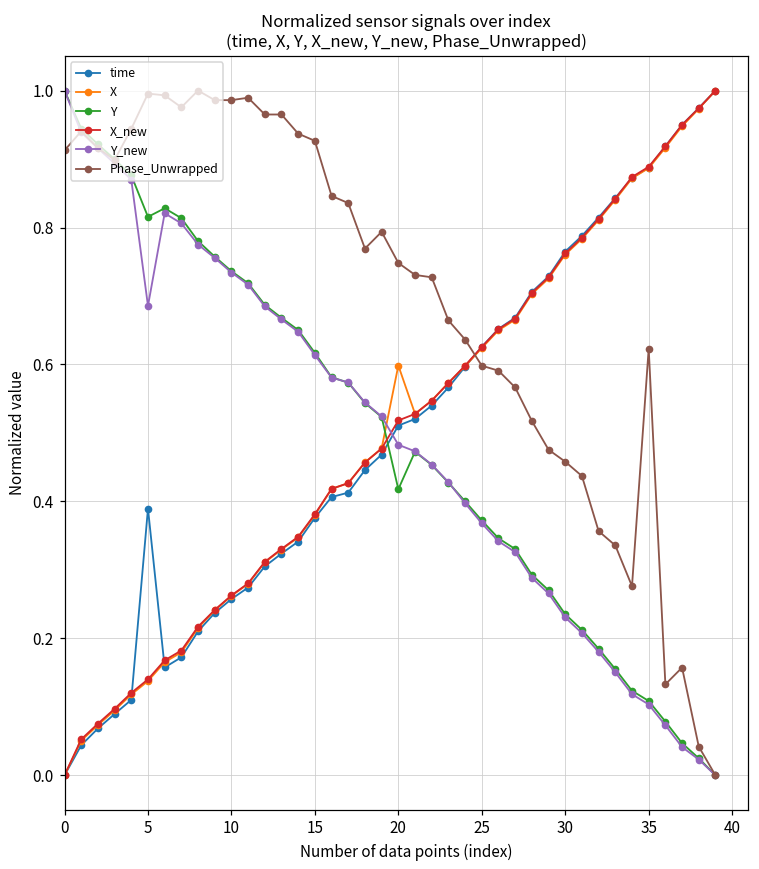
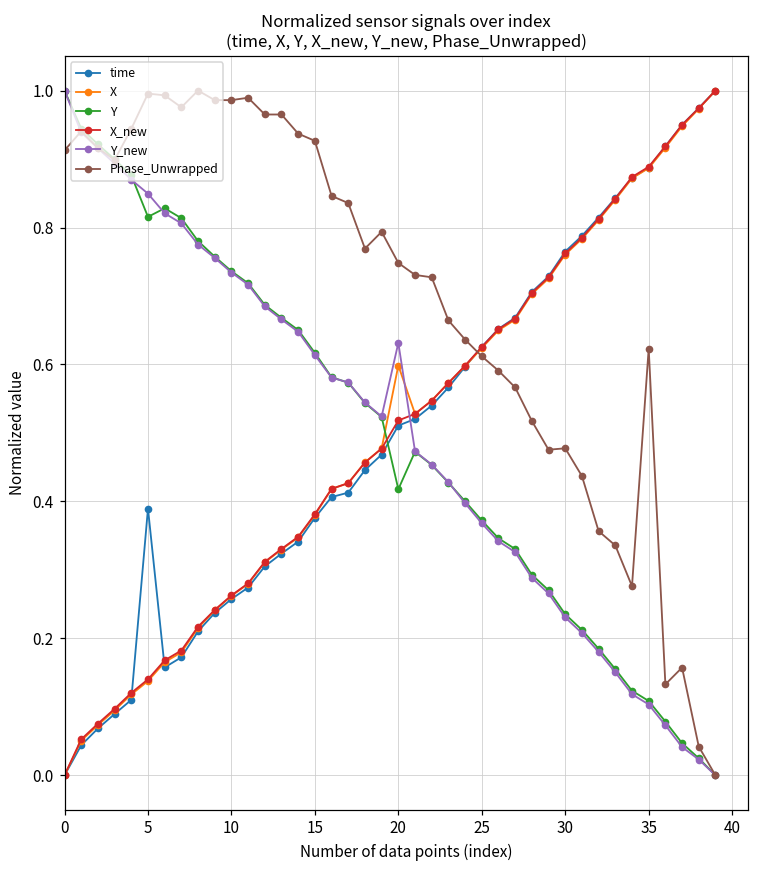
Y_new, 5: 0.69 -> 0.85
Y_new, 20: 0.48 -> 0.63
Phase_Unwrapped, 25: 0.60 -> 0.61
Phase_Unwrapped, 30: 0.46 -> 0.48
